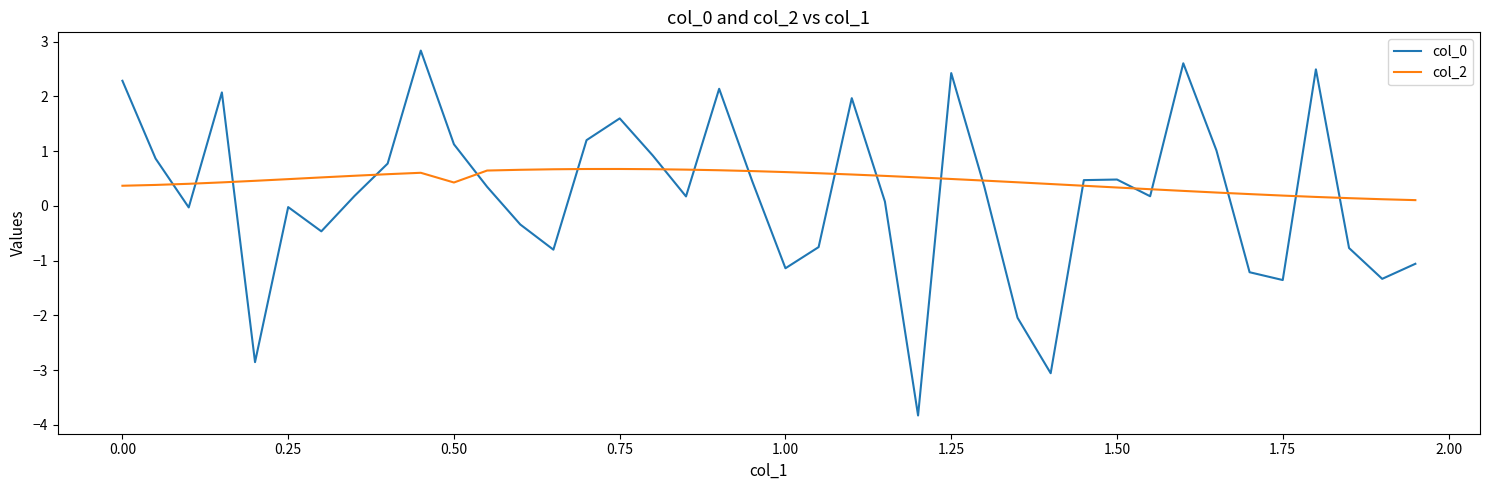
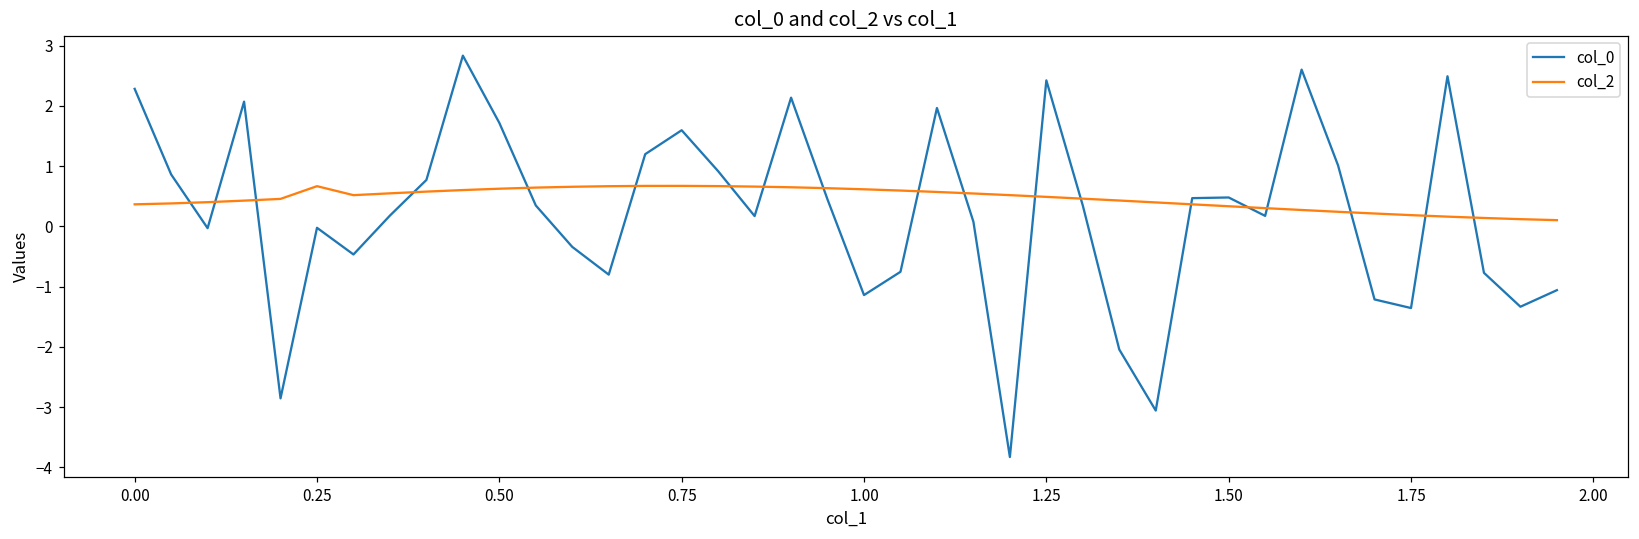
col_2, 0.25: 0.5 -> 0.7
col_0, 0.50: 1.1 -> 1.7
col_2, 0.50: 0.4 -> 0.6
